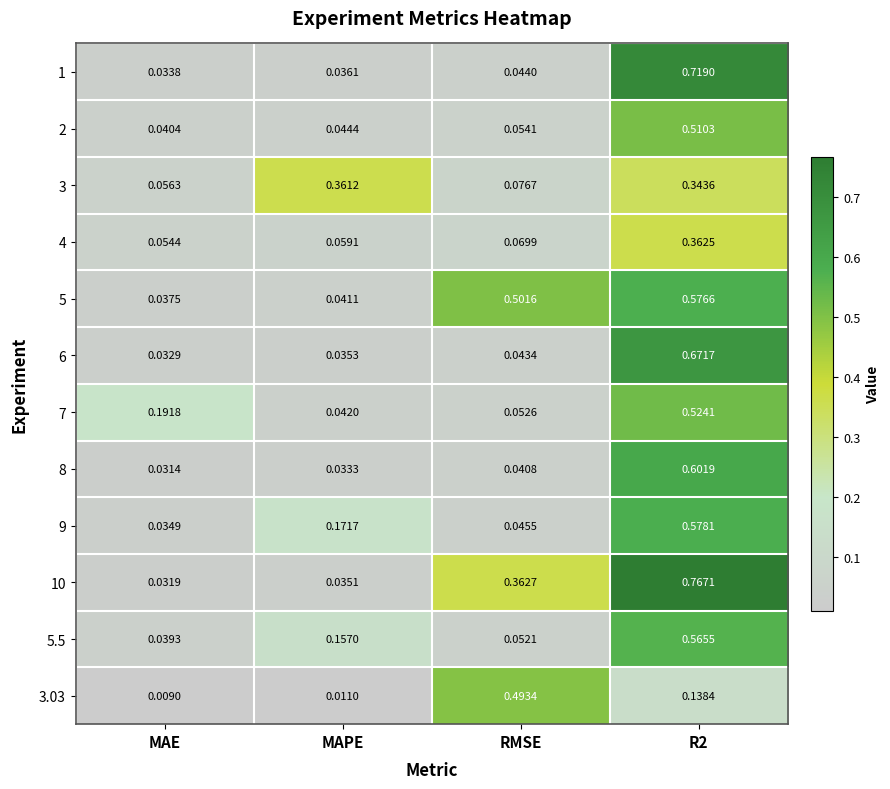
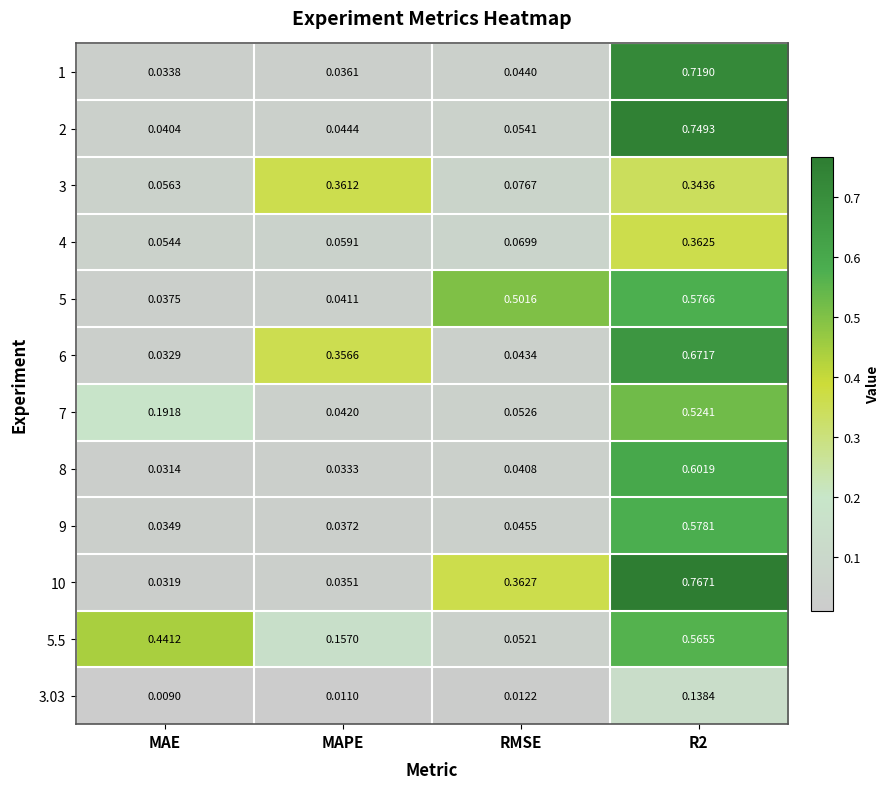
2, R2: 0.5103 -> 0.7493
6, MAPE: 0.0353 -> 0.3566
9, MAPE: 0.1717 -> 0.0372
5.5, MAE: 0.0393 -> 0.4412
3.03, RMSE: 0.4934 -> 0.0122
